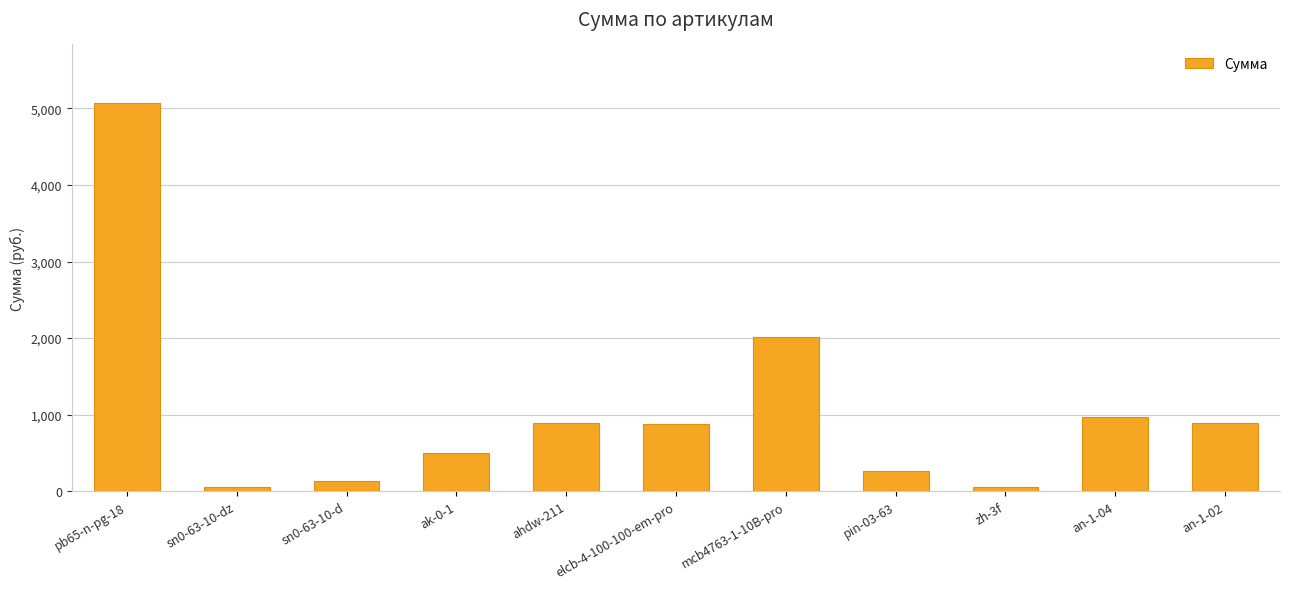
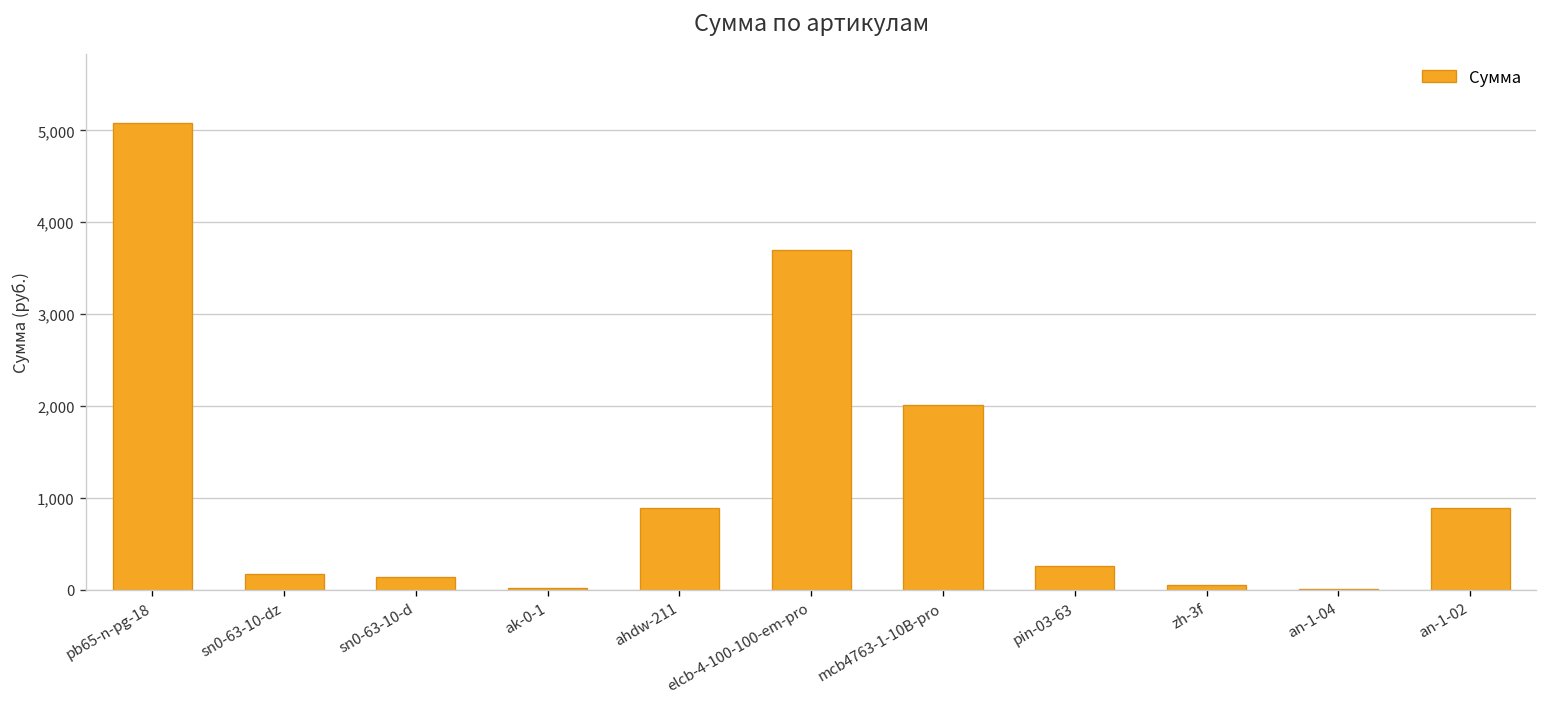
sn0-63-10-dz: 100 -> 200
ak-0-1: 500 -> 0
elcb-4-100-100-em-pro: 900 -> 3,700
an-1-04: 1,000 -> 0
